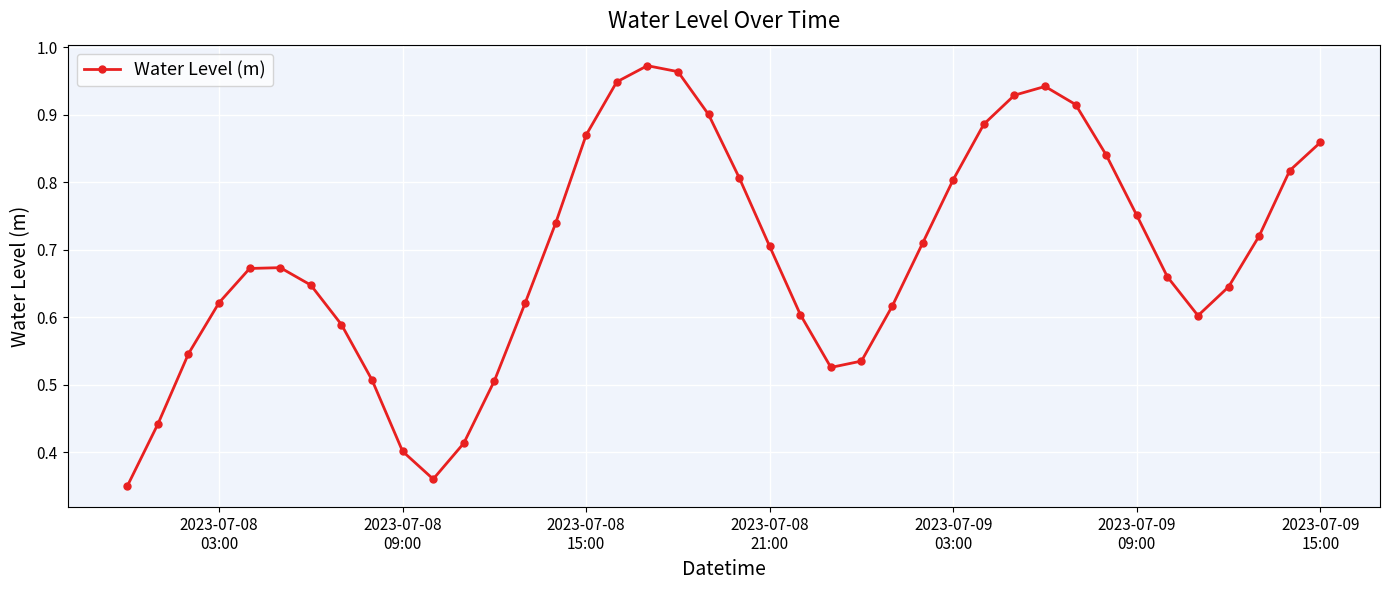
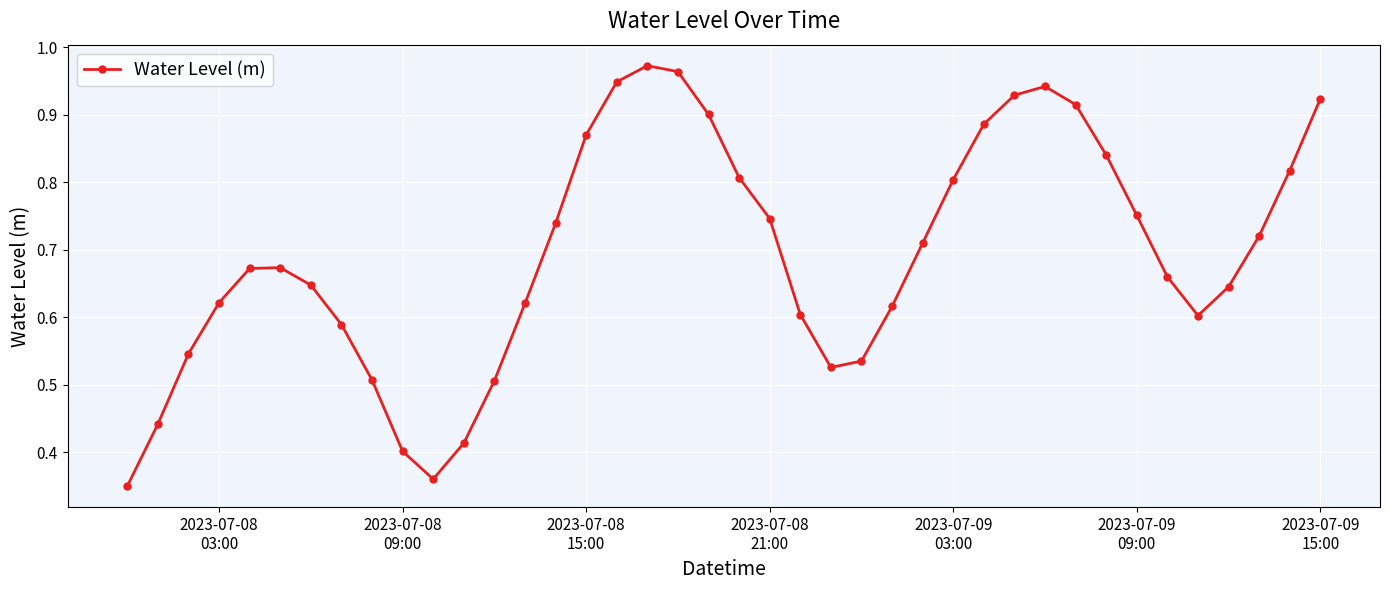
2023-07-08 21:00: 0.71 -> 0.75
2023-07-09 15:00: 0.86 -> 0.92
